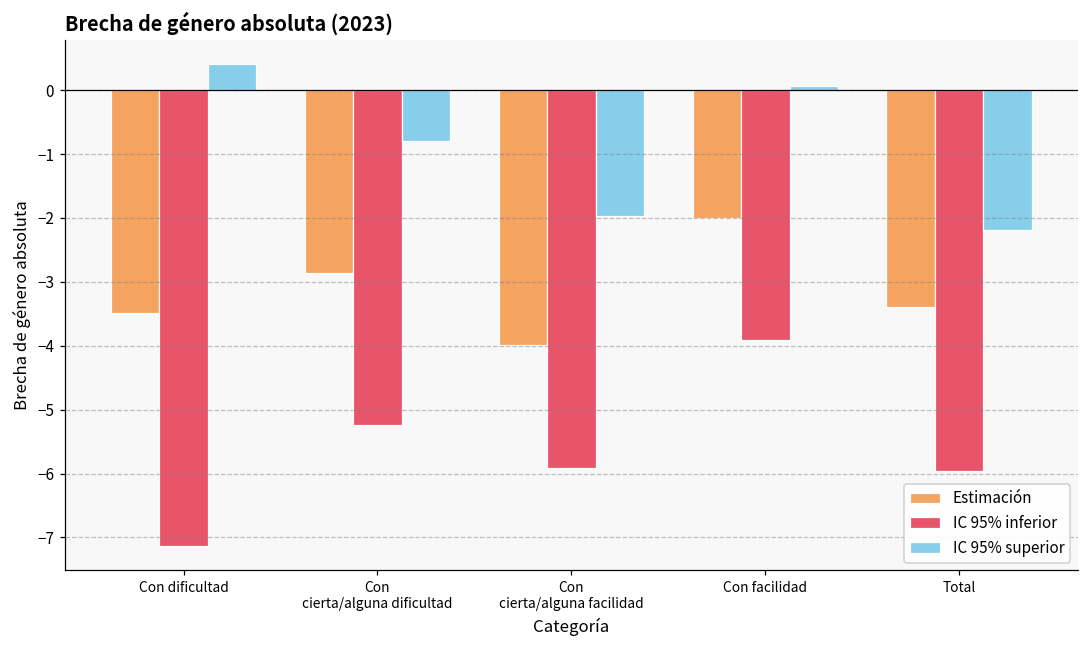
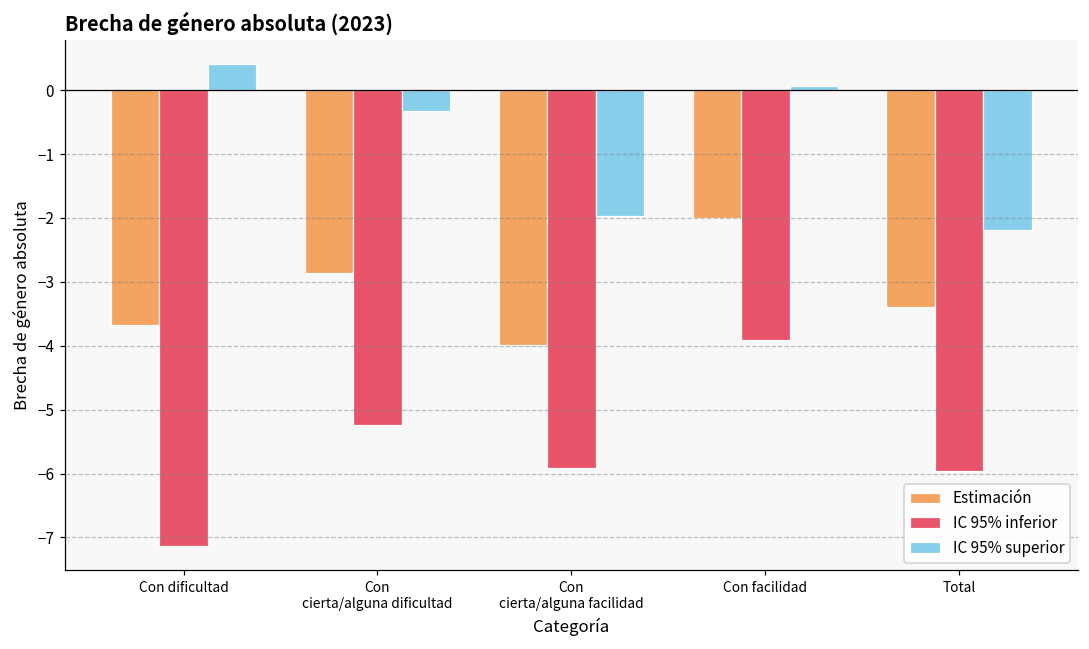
Estimación, Con dificultad: -3.5 -> -3.7
IC 95% superior, Con cierta/alguna dificultad: -0.8 -> -0.3
